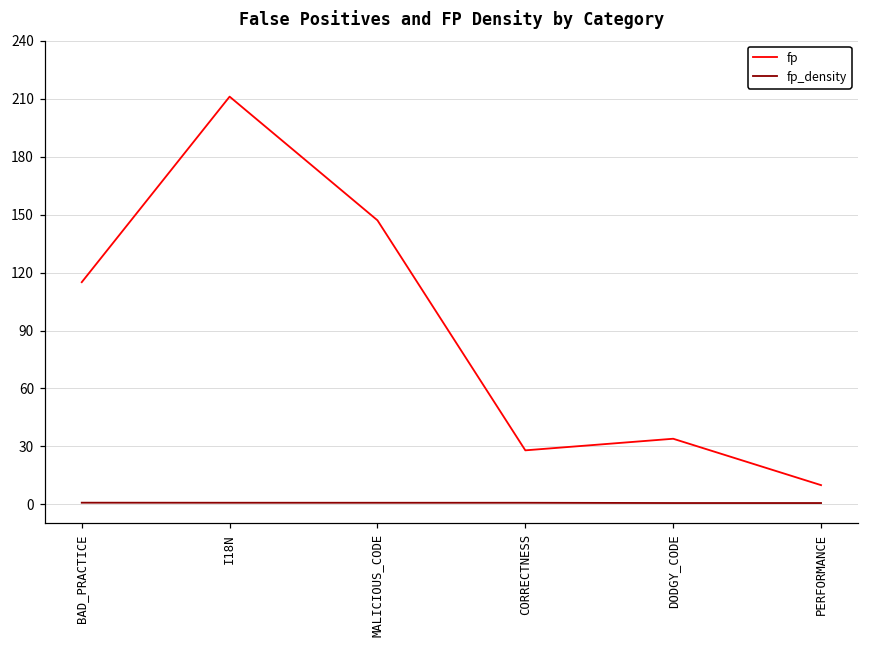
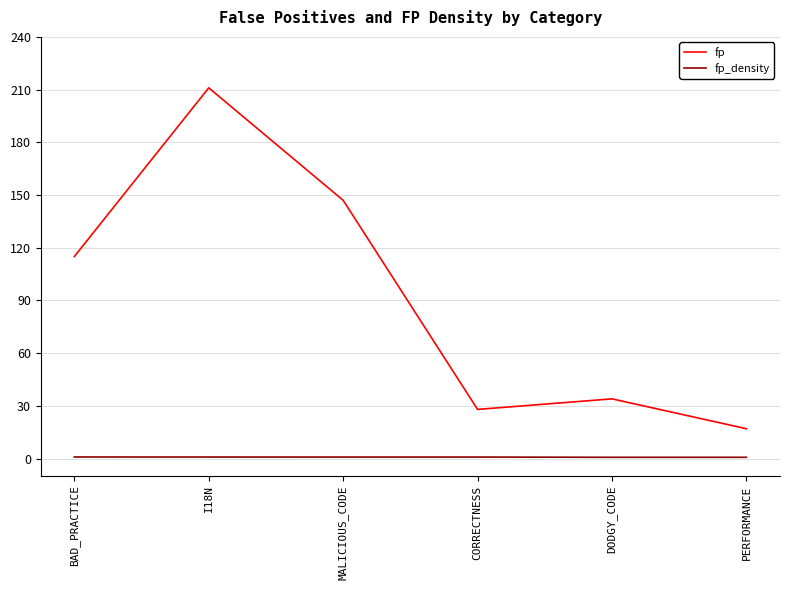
fp, PERFORMANCE: 10 -> 17
